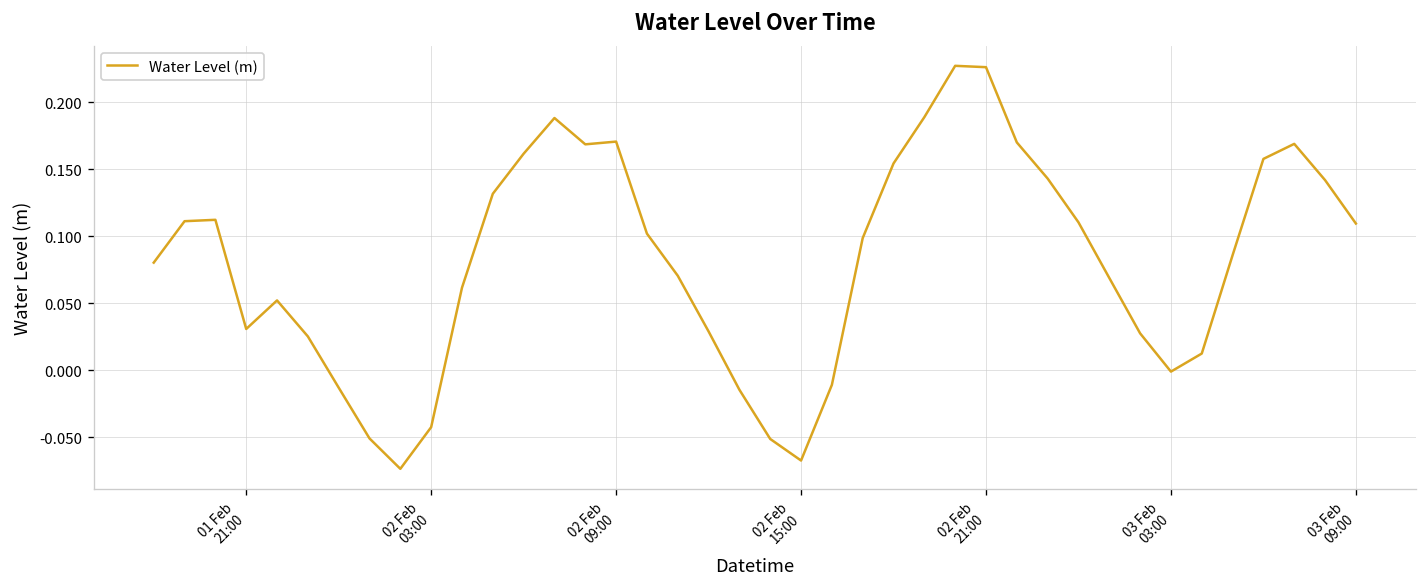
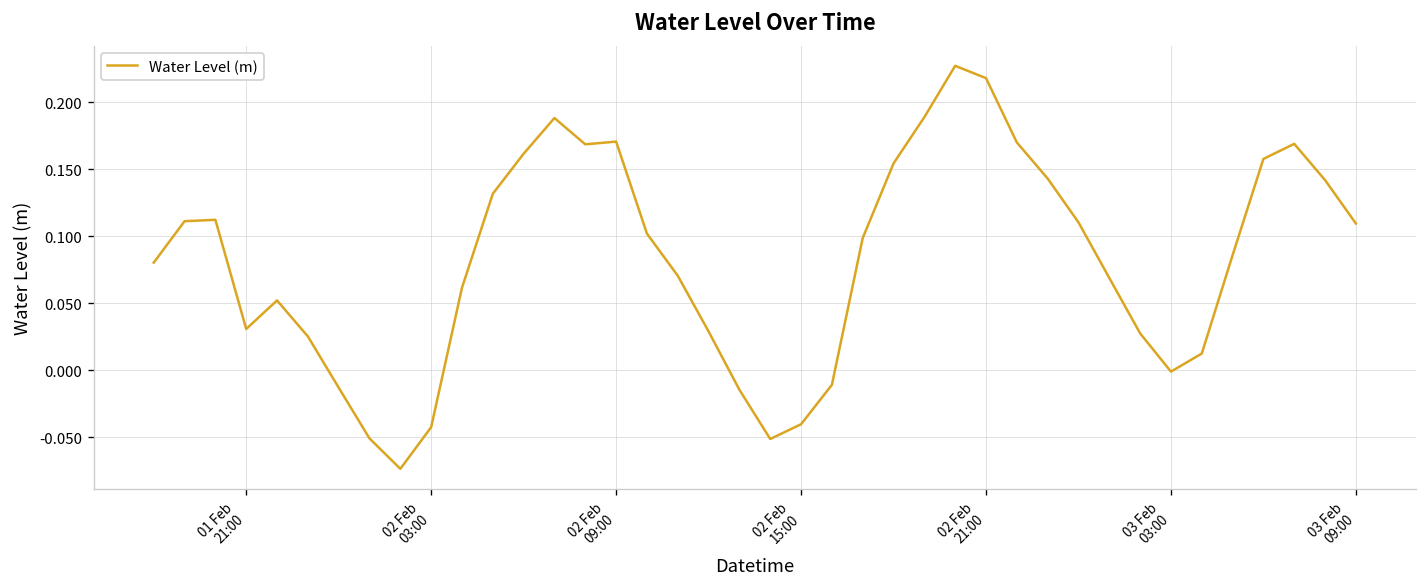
02 Feb 15:00: -0.067 -> -0.040
02 Feb 21:00: 0.226 -> 0.218
